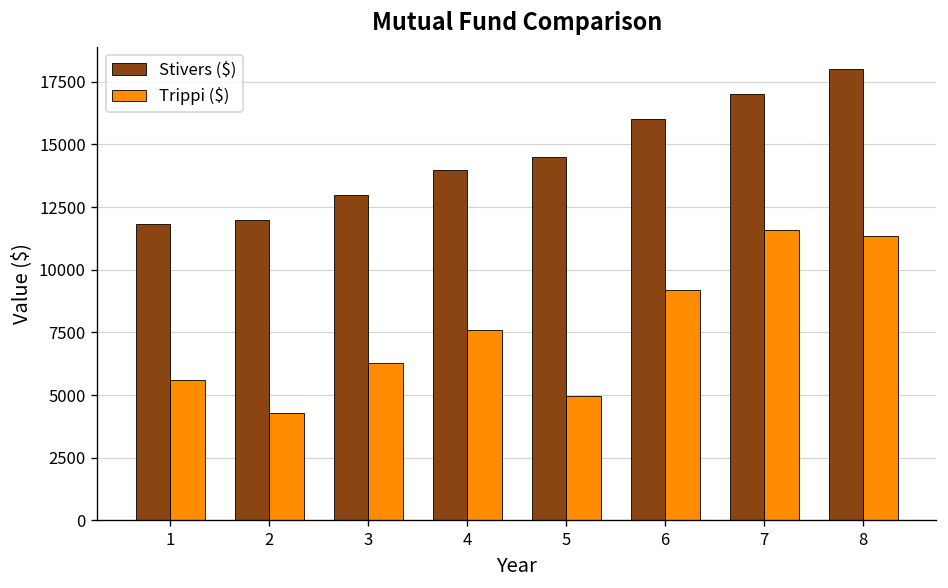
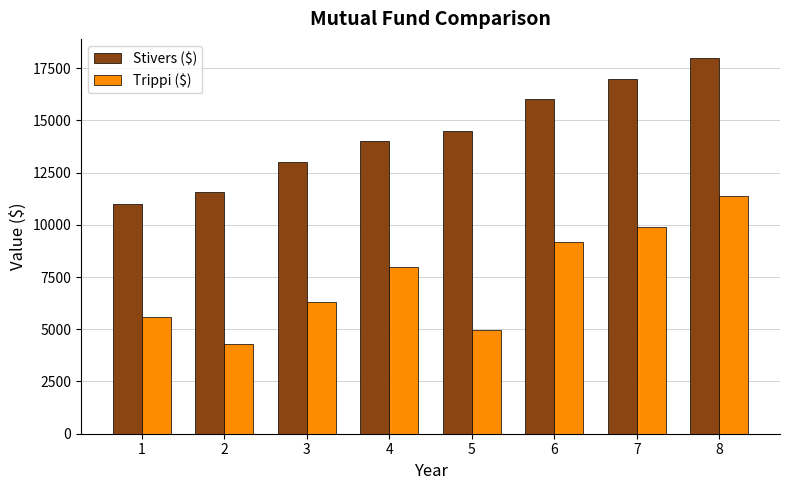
Stivers ($), 1: 11800 -> 11000
Stivers ($), 2: 12000 -> 11600
Trippi ($), 4: 7600 -> 8000
Trippi ($), 7: 11600 -> 9900
